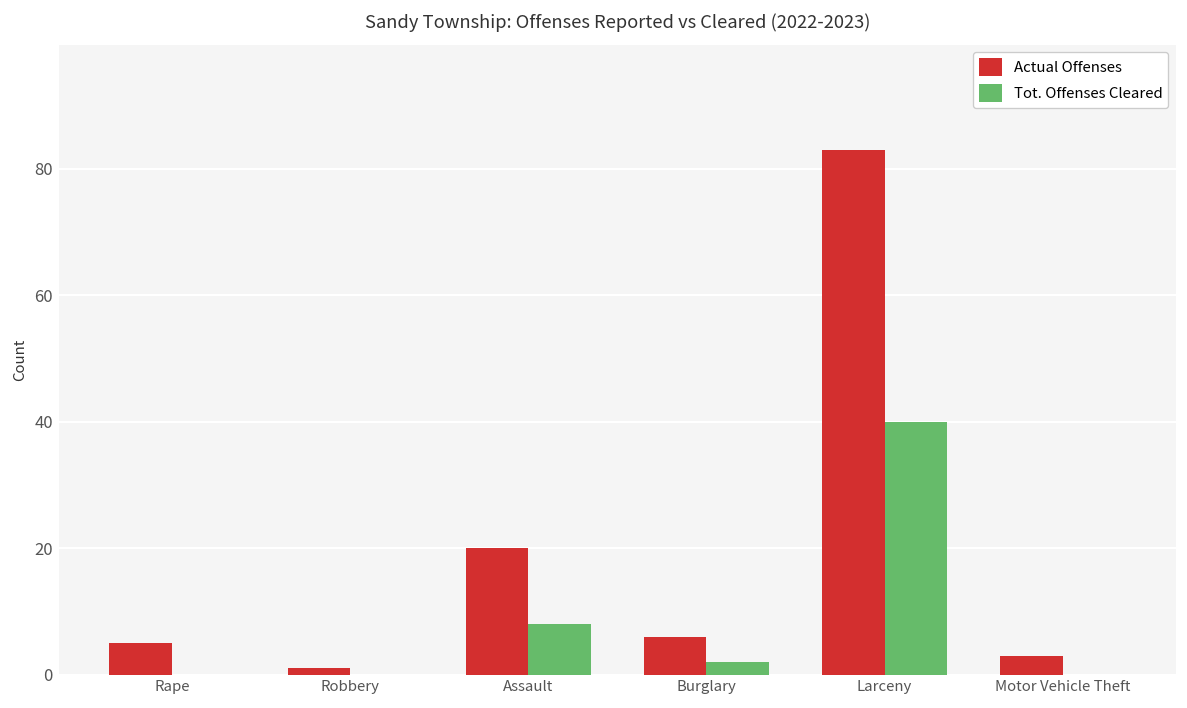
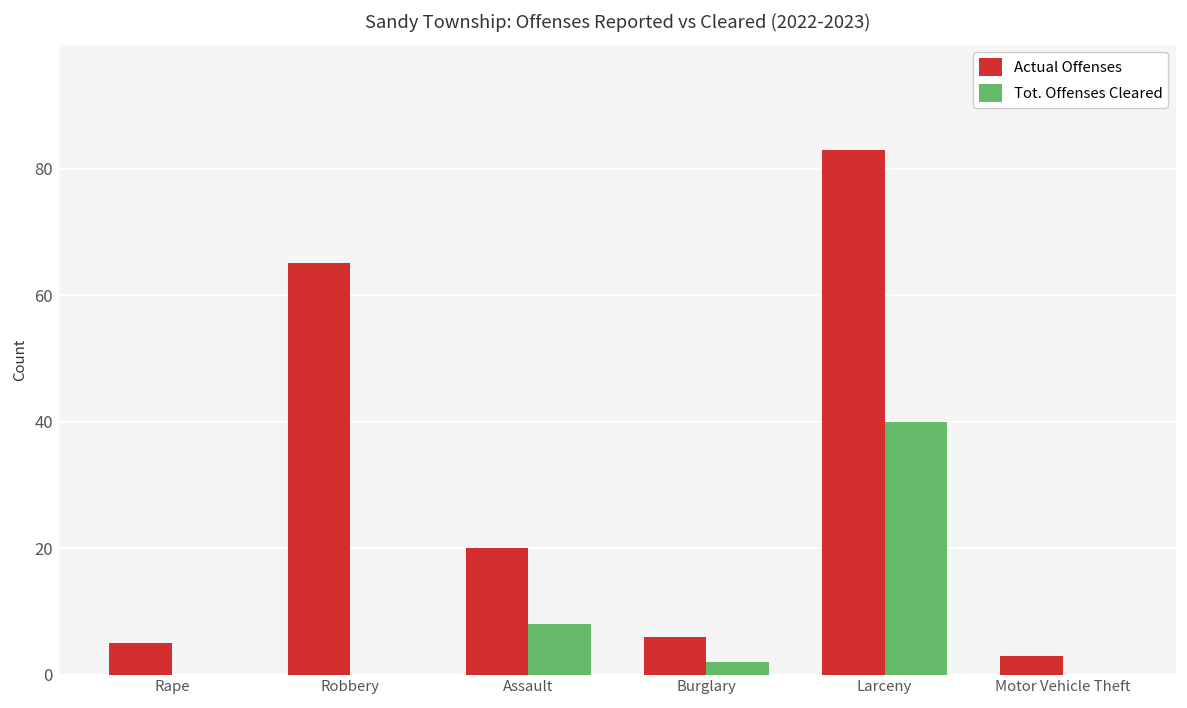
Actual Offenses, Robbery: 1 -> 65
